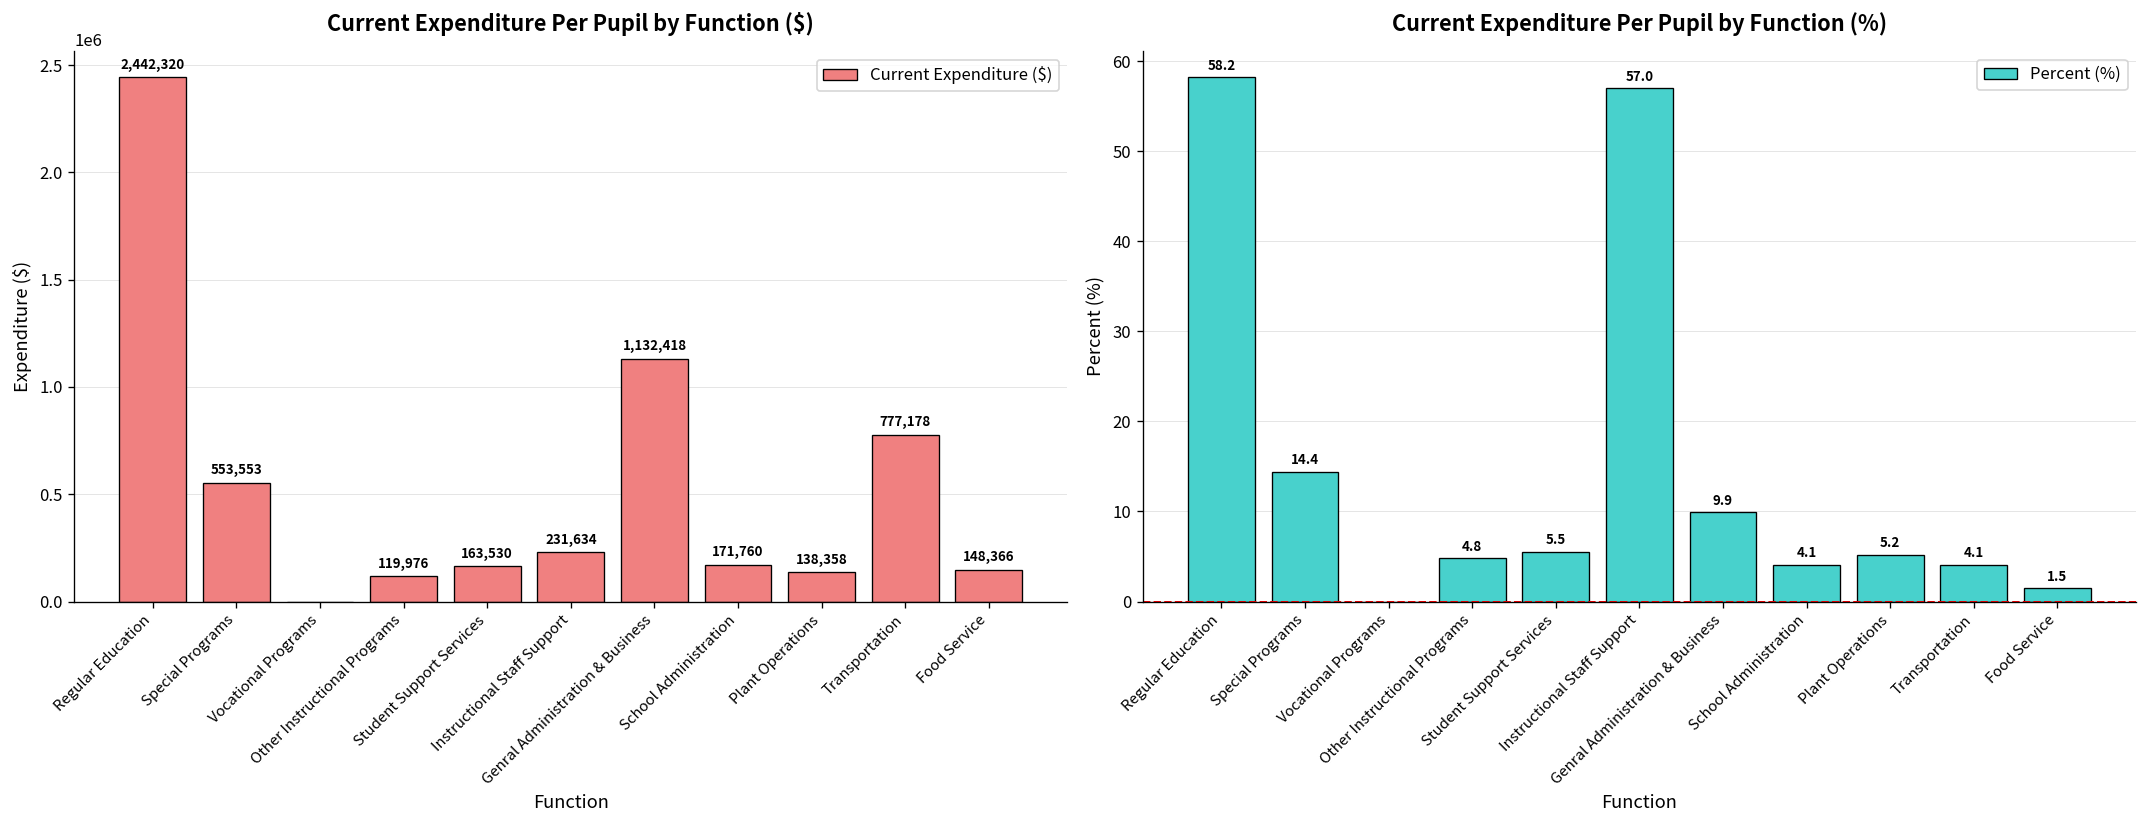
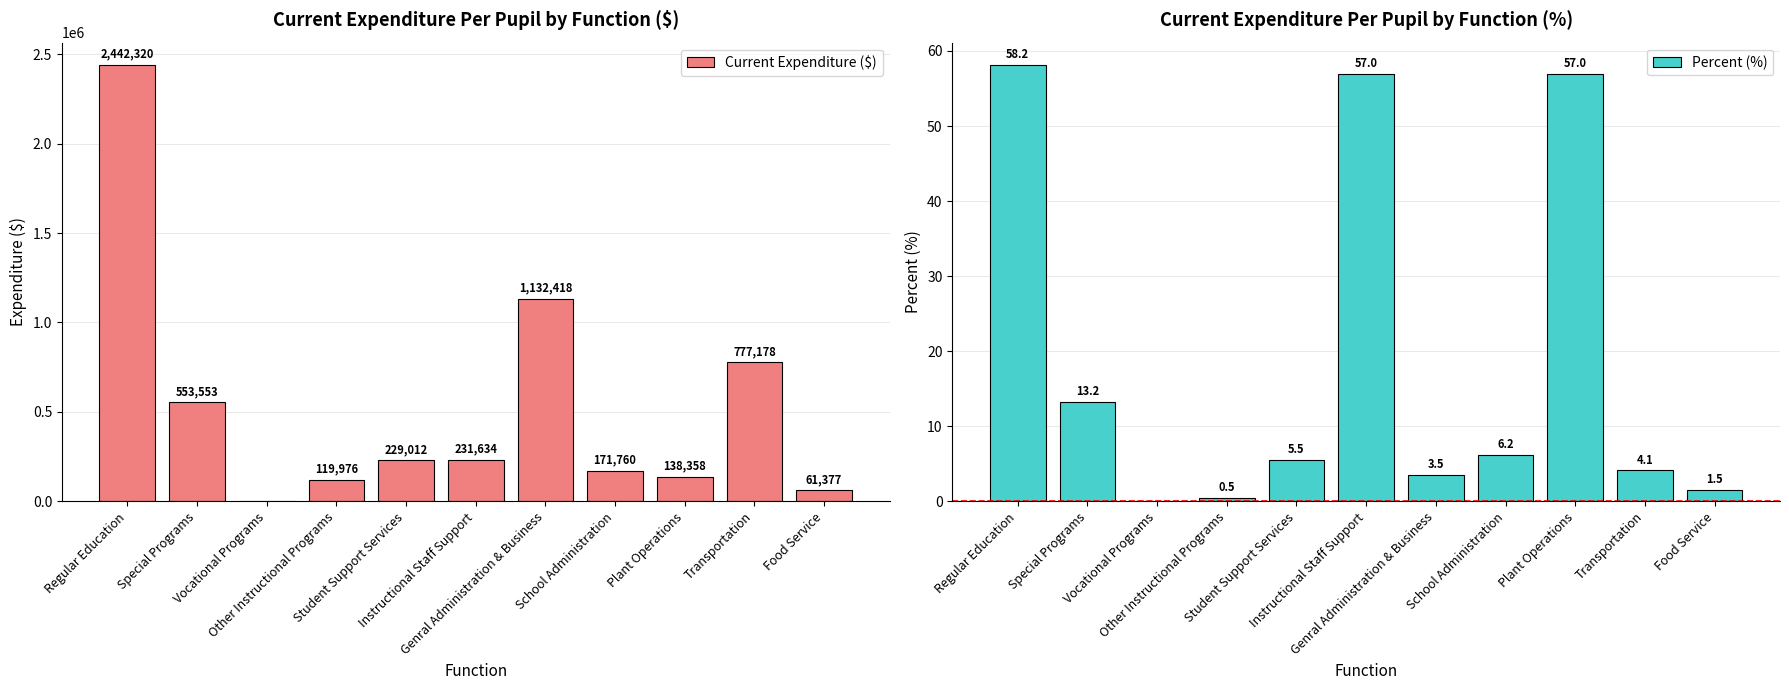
Current Expenditure Per Pupil by Function ($), Student Support Services: 163,530 -> 229,012
Current Expenditure Per Pupil by Function ($), Food Service: 148,366 -> 61,377
Current Expenditure Per Pupil by Function (%), Special Programs: 14.4 -> 13.2
Current Expenditure Per Pupil by Function (%), Other Instructional Programs: 4.8 -> 0.5
Current Expenditure Per Pupil by Function (%), Genral Administration & Business: 9.9 -> 3.5
Current Expenditure Per Pupil by Function (%), School Administration: 4.1 -> 6.2
Current Expenditure Per Pupil by Function (%), Plant Operations: 5.2 -> 57.0
